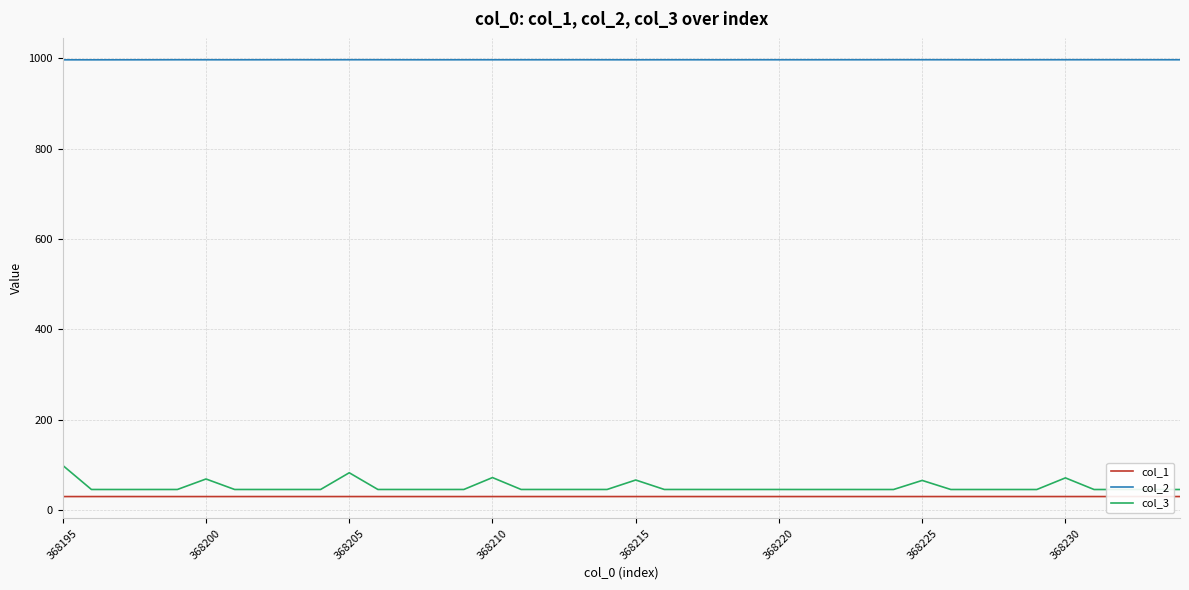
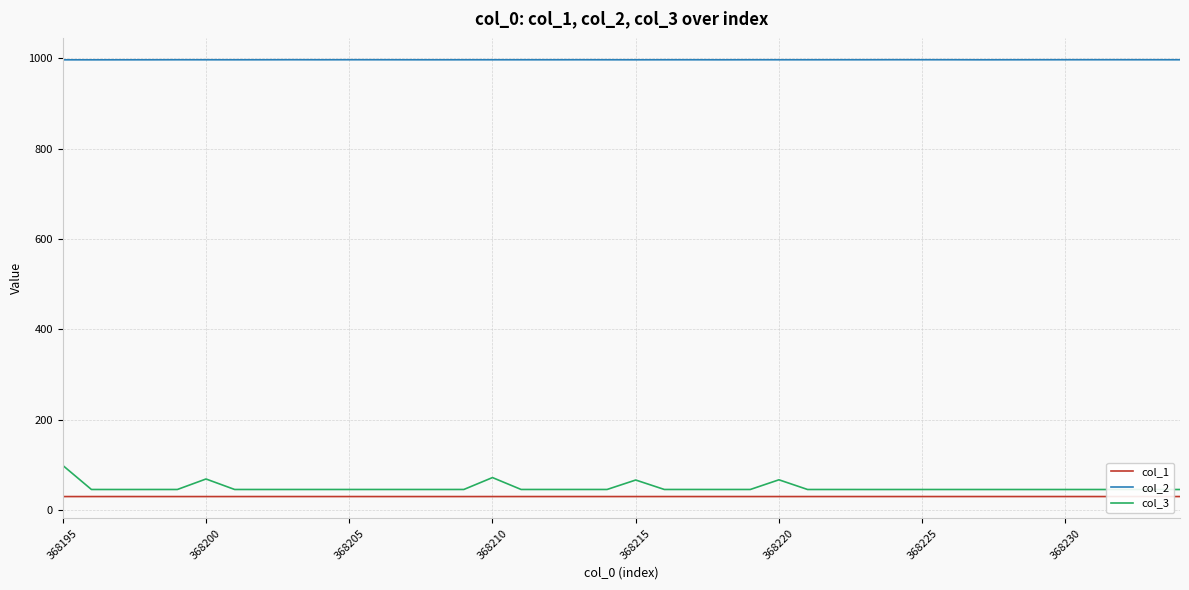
col_3, 368205: 80 -> 50
col_3, 368220: 50 -> 70
col_3, 368225: 70 -> 50
col_3, 368230: 70 -> 50
